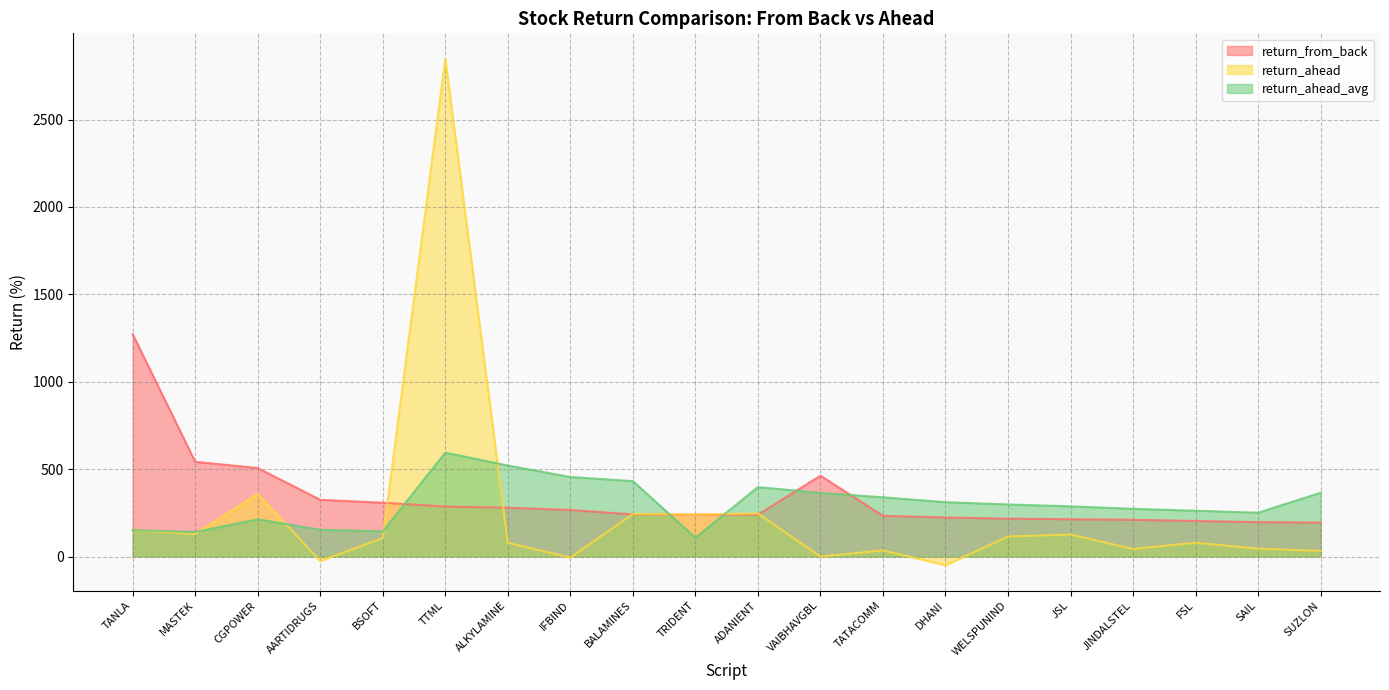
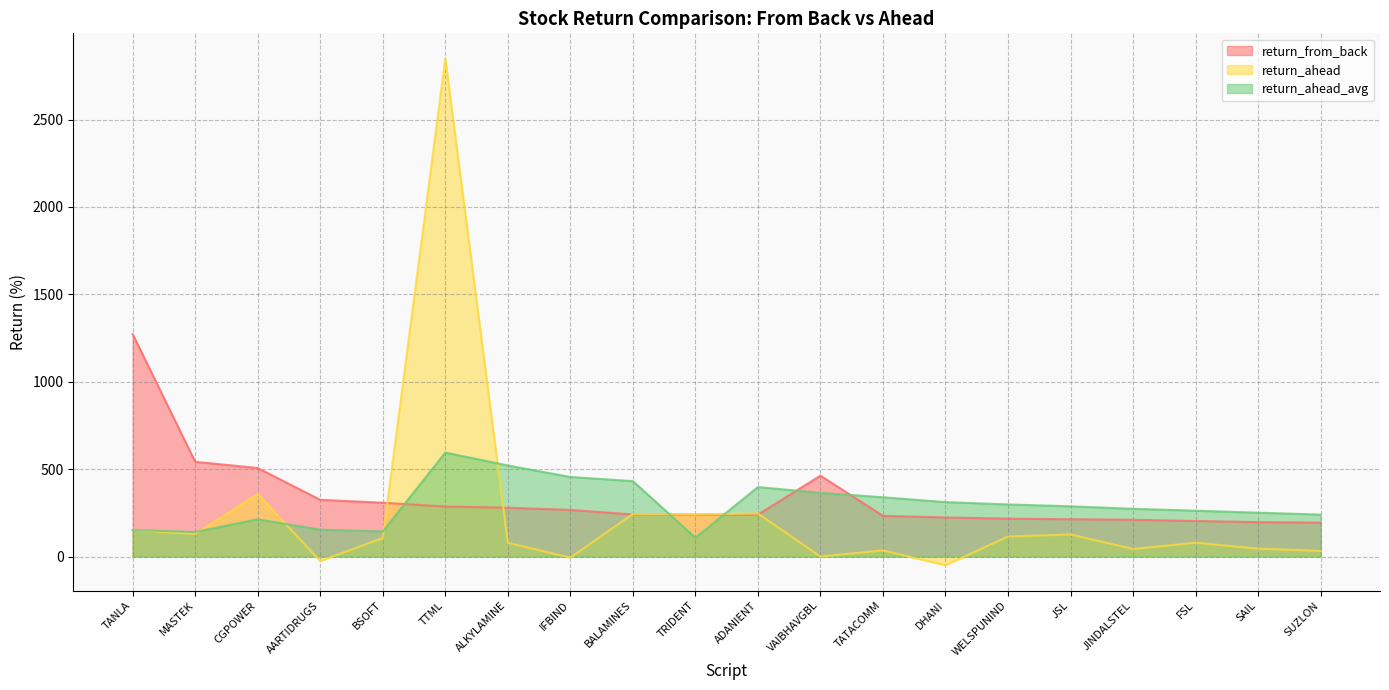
return_ahead_avg, SUZLON: 360 -> 240
